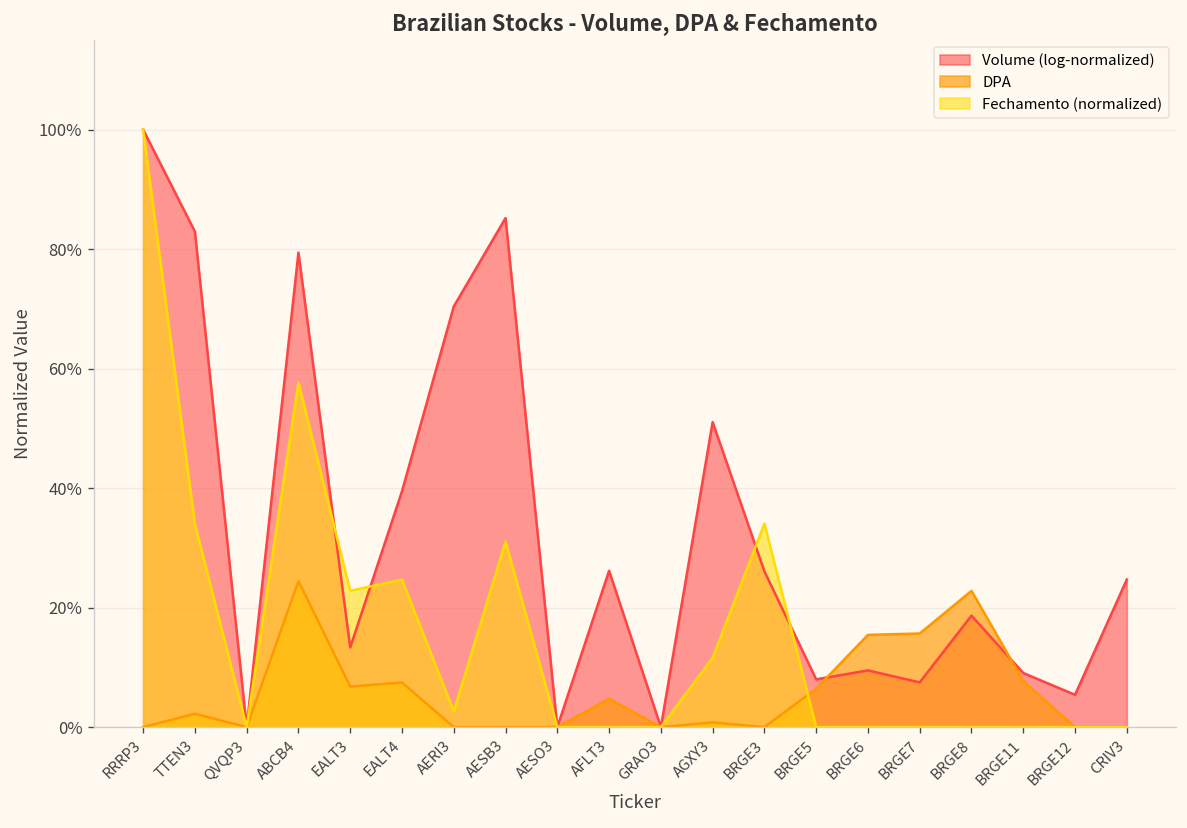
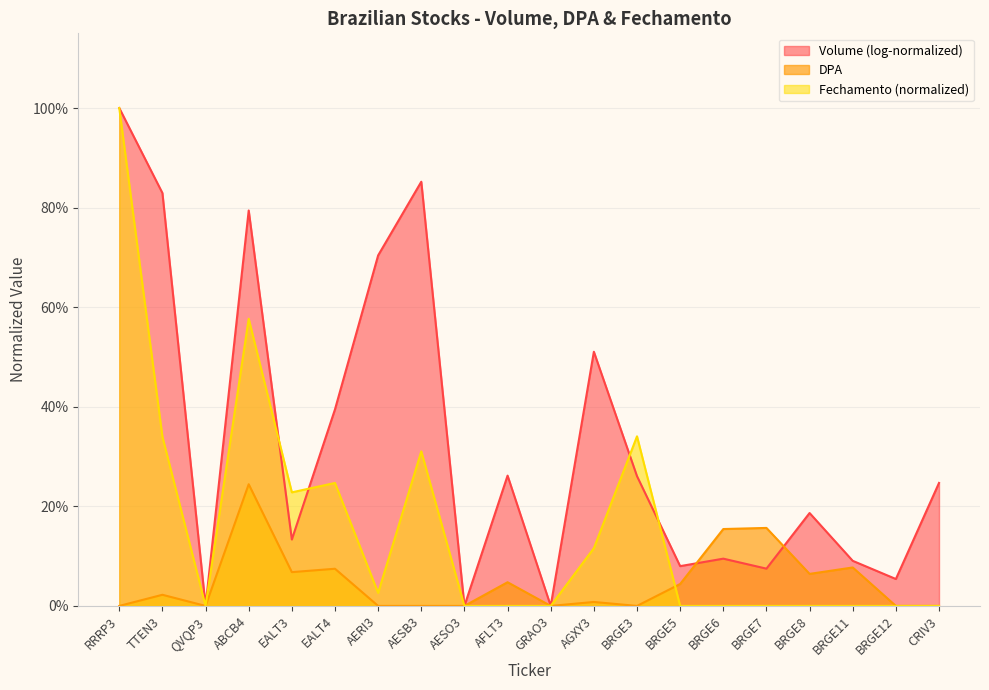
DPA, BRGE5: 6% -> 4%
DPA, BRGE8: 23% -> 6%
